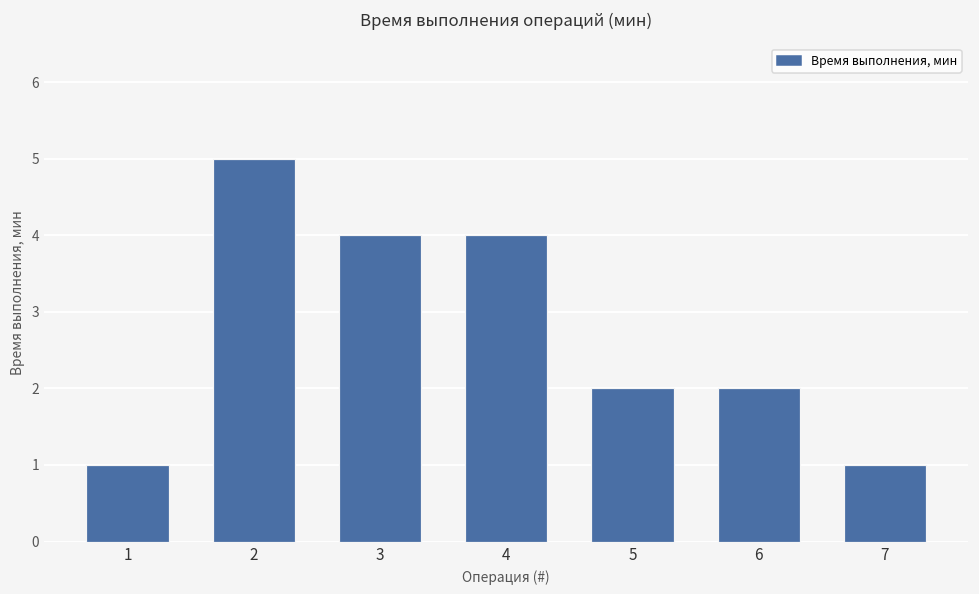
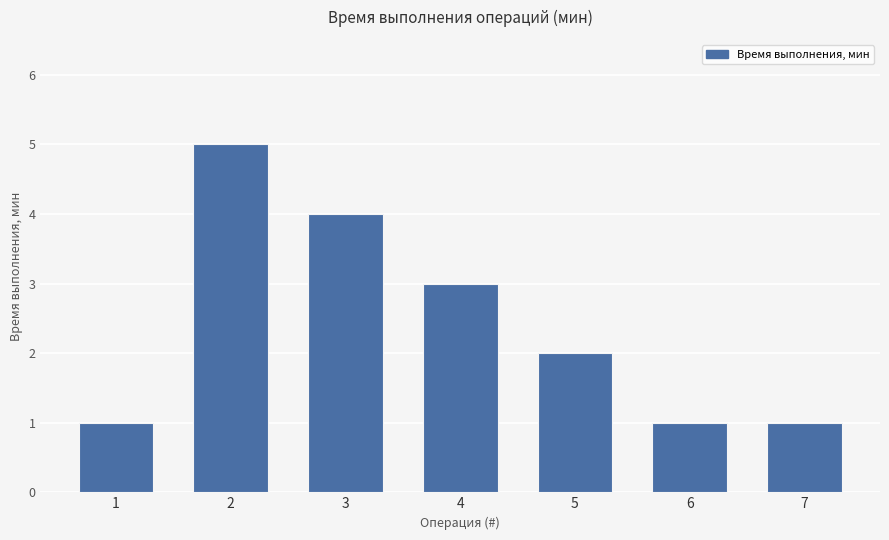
4: 4 -> 3
6: 2 -> 1
